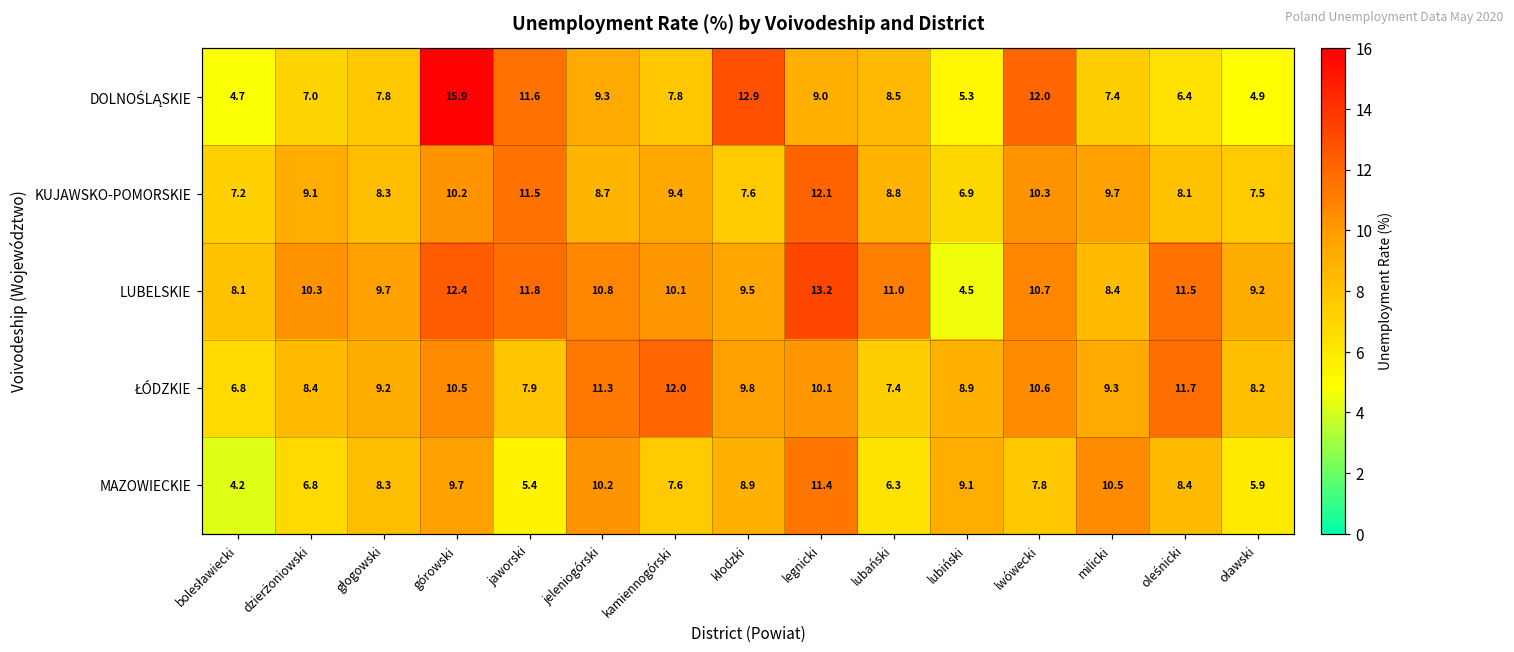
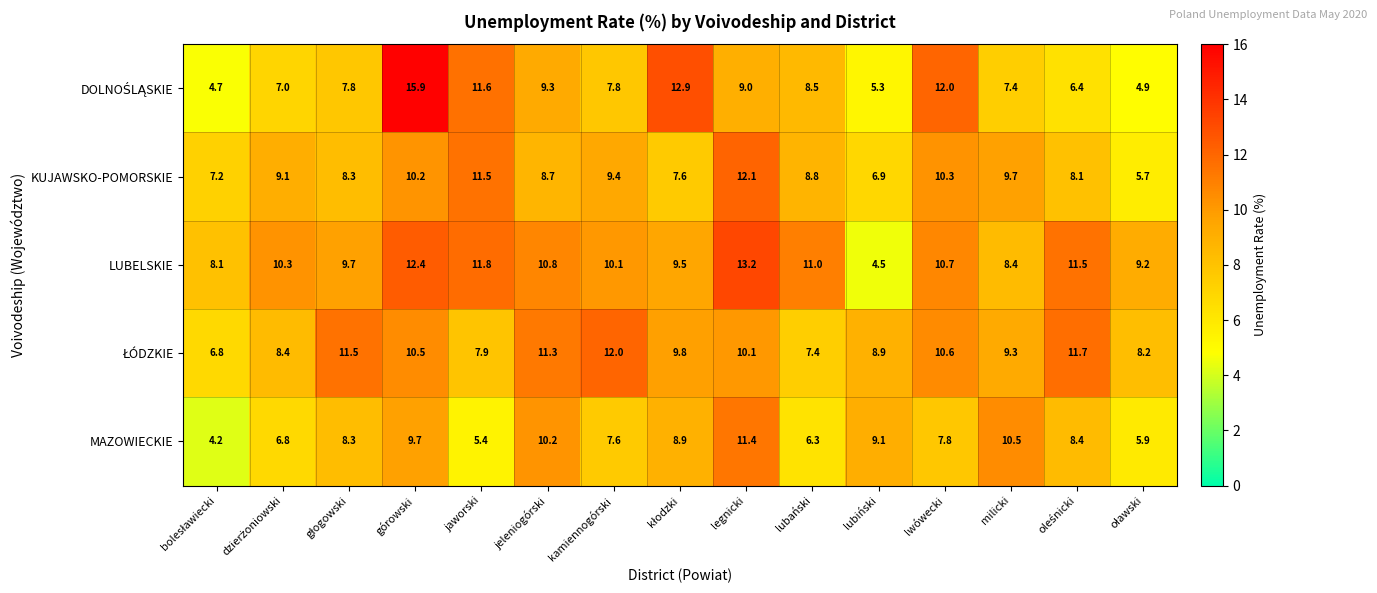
KUJAWSKO-POMORSKIE, oławski: 7.5 -> 5.7
ŁÓDZKIE, głogowski: 9.2 -> 11.5
